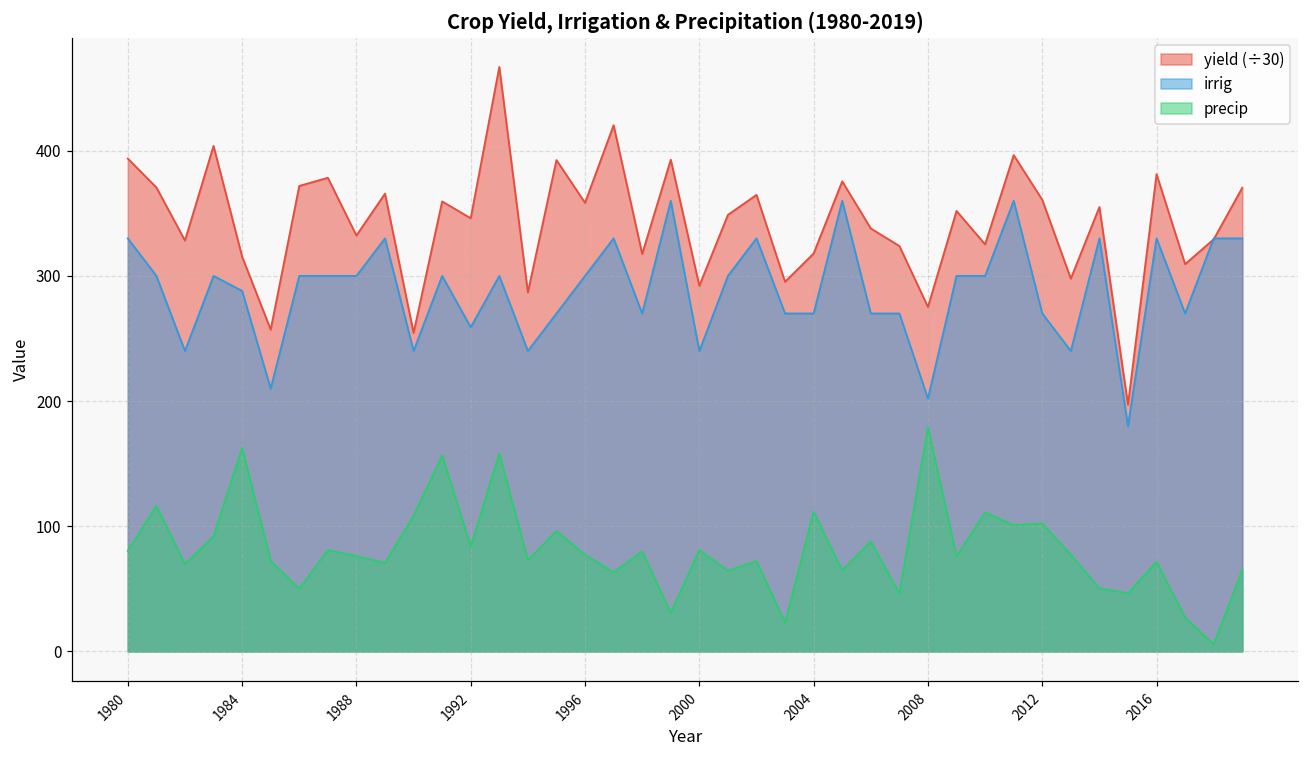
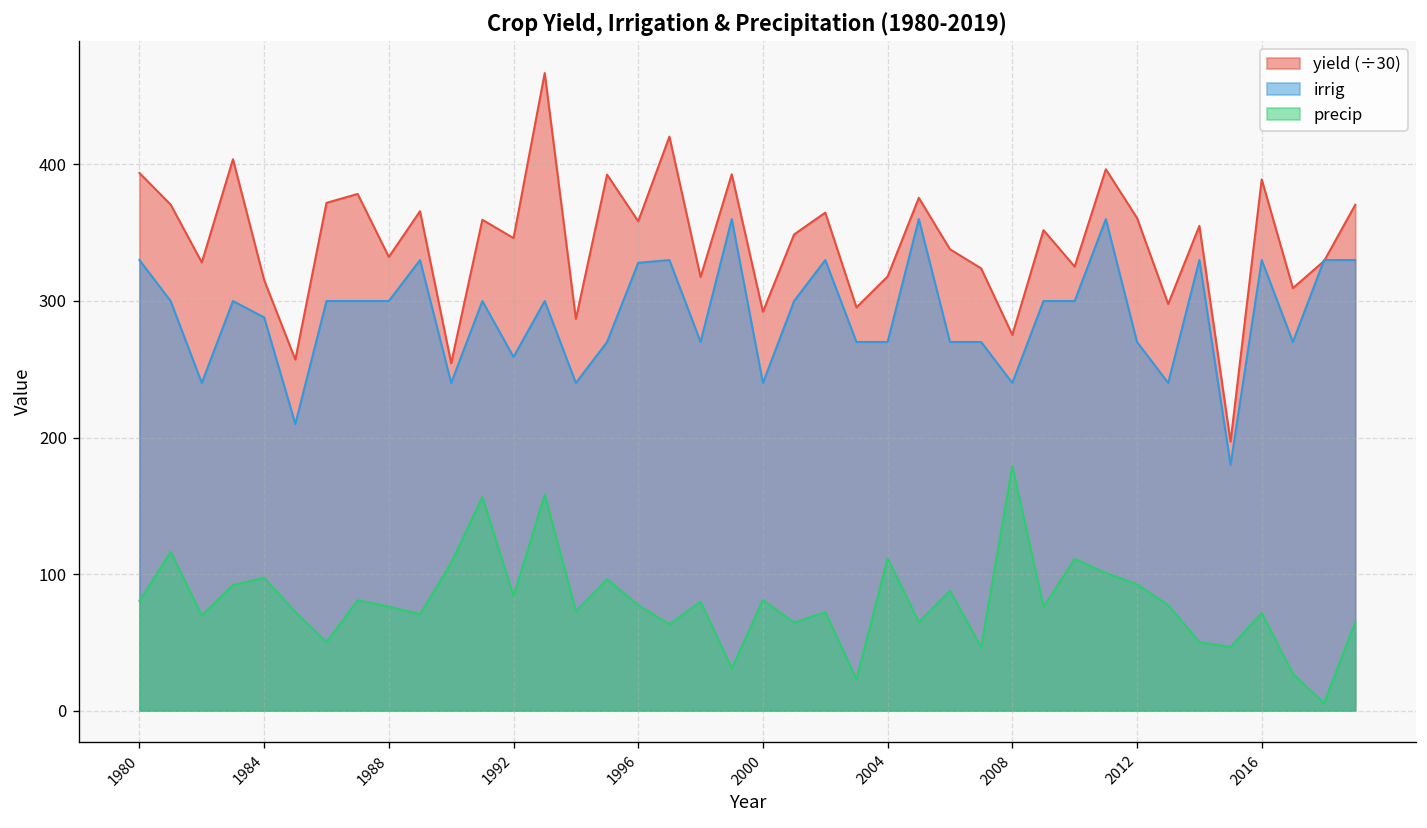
precip, 1984: 163 -> 97
irrig, 1996: 300 -> 328
irrig, 2008: 202 -> 240
precip, 2012: 102 -> 93
yield (÷30), 2016: 381 -> 389
